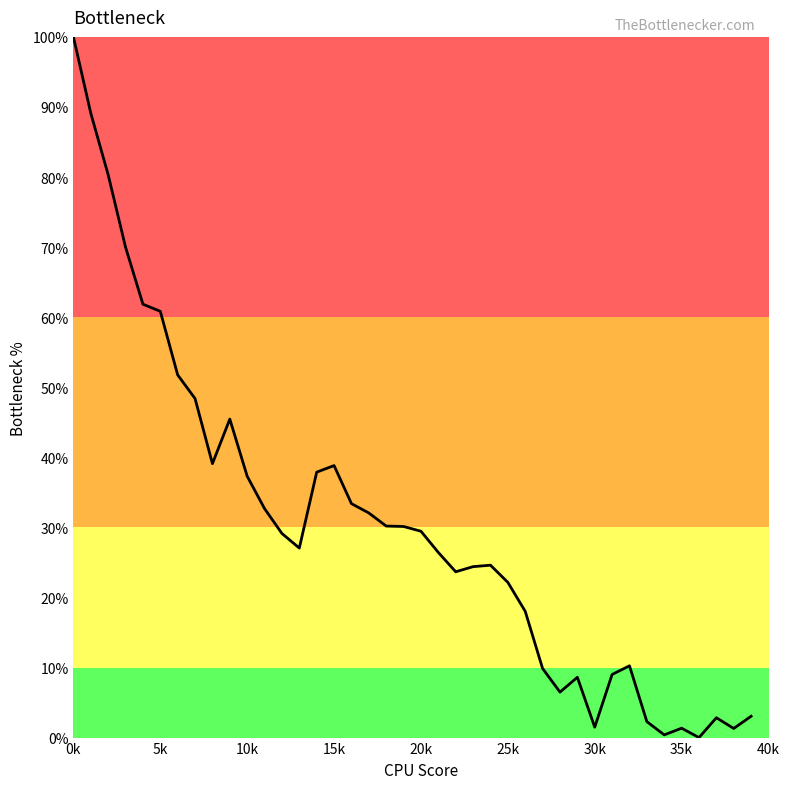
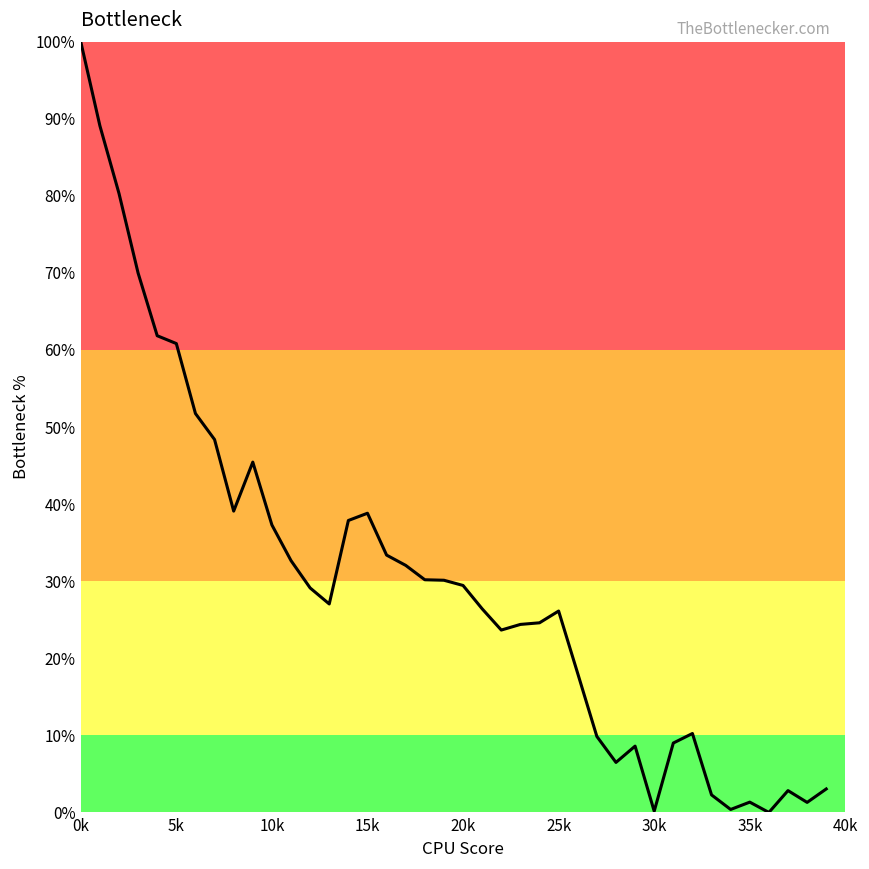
25k: 22% -> 26%
30k: 1% -> 0%
